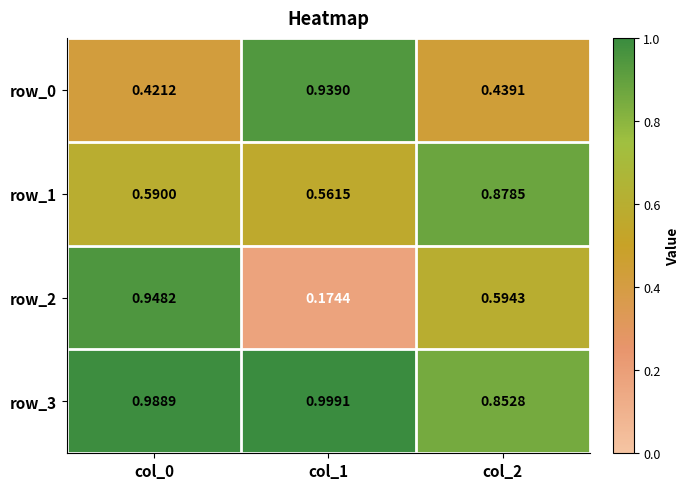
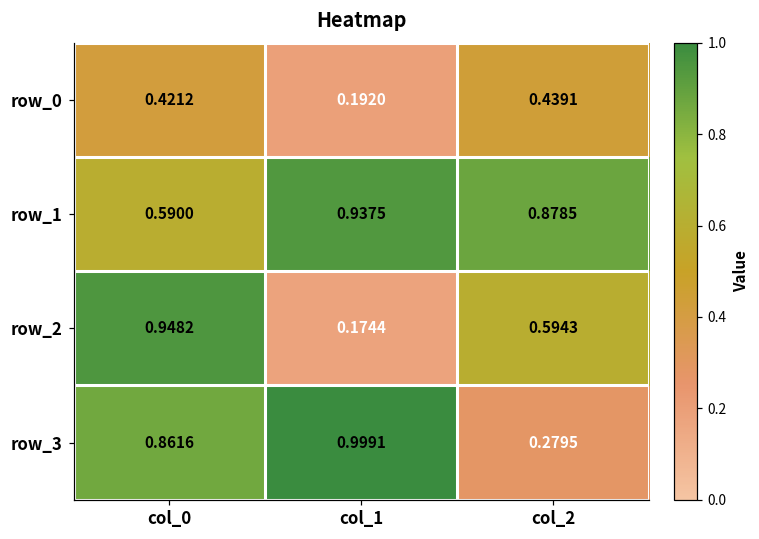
row_0, col_1: 0.9390 -> 0.1920
row_1, col_1: 0.5615 -> 0.9375
row_3, col_0: 0.9889 -> 0.8616
row_3, col_2: 0.8528 -> 0.2795
